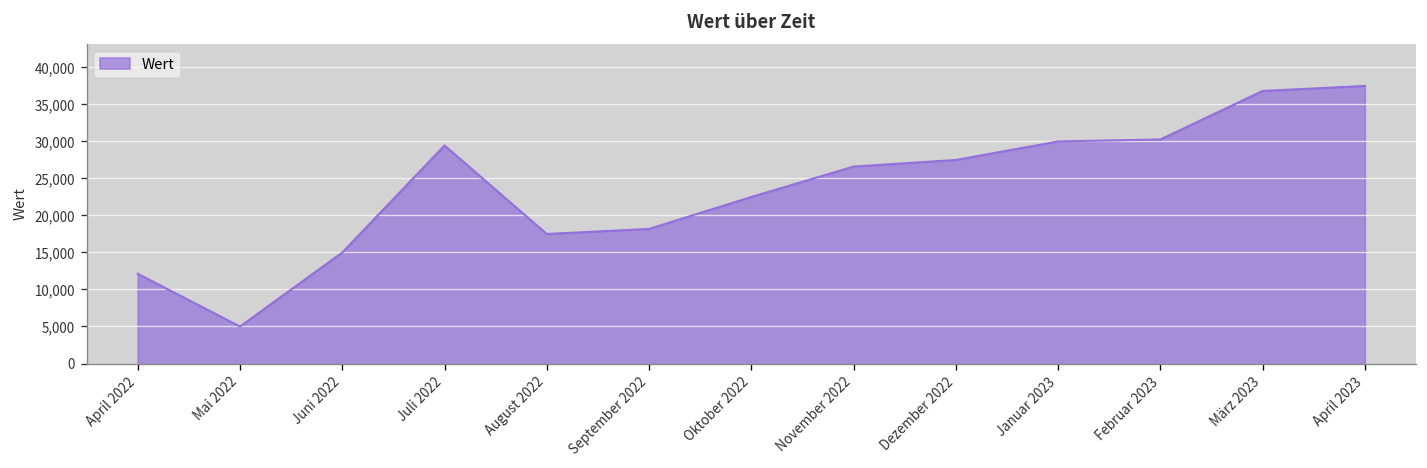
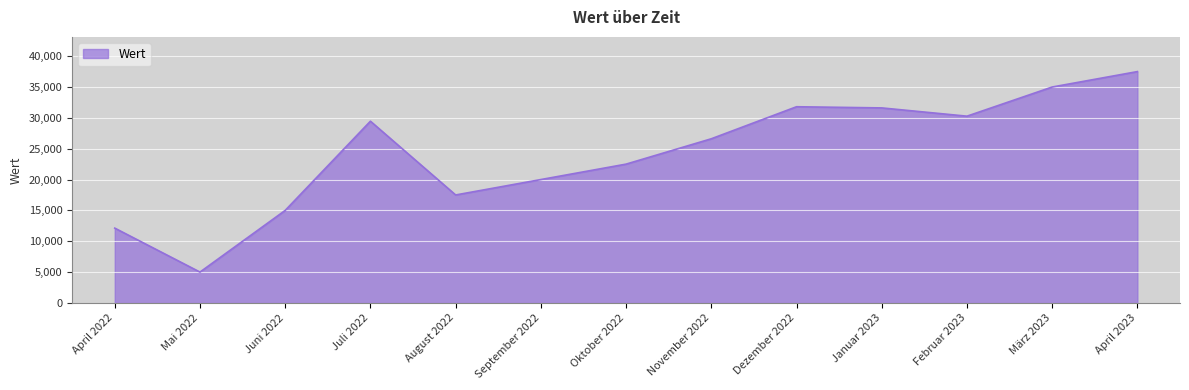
September 2022: 18,000 -> 20,000
Dezember 2022: 28,000 -> 32,000
Januar 2023: 30,000 -> 32,000
März 2023: 37,000 -> 35,000
